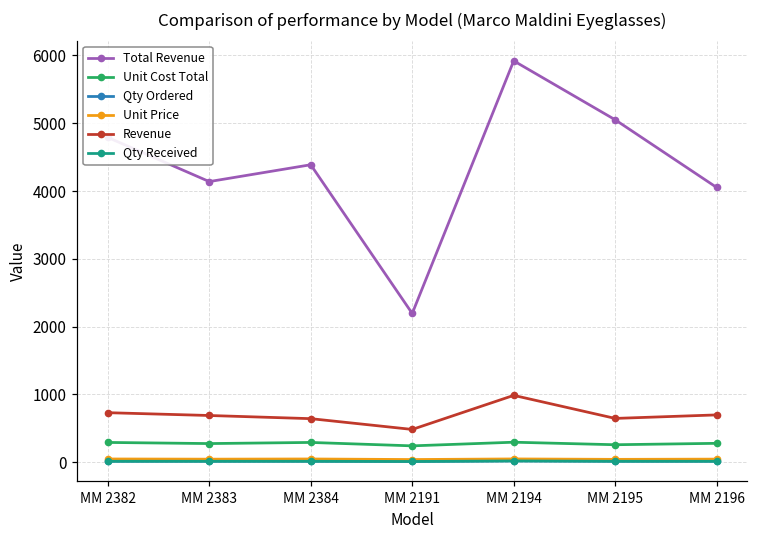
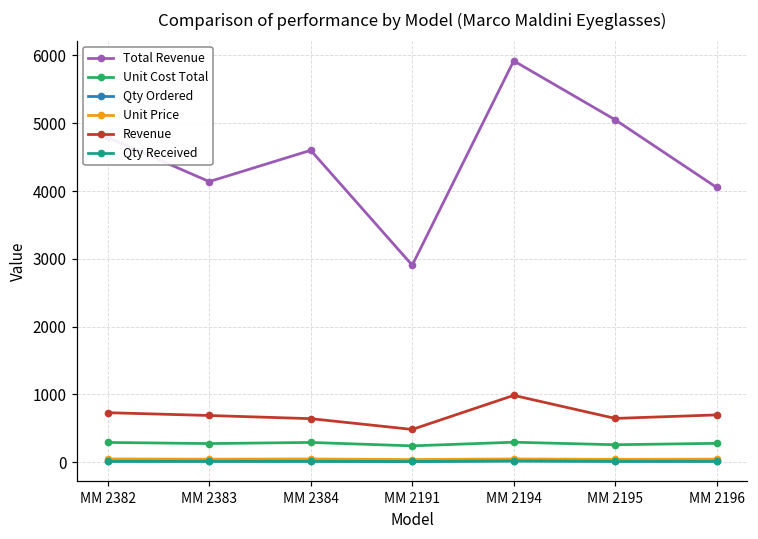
Total Revenue, MM 2384: 4400 -> 4600
Total Revenue, MM 2191: 2200 -> 2900
